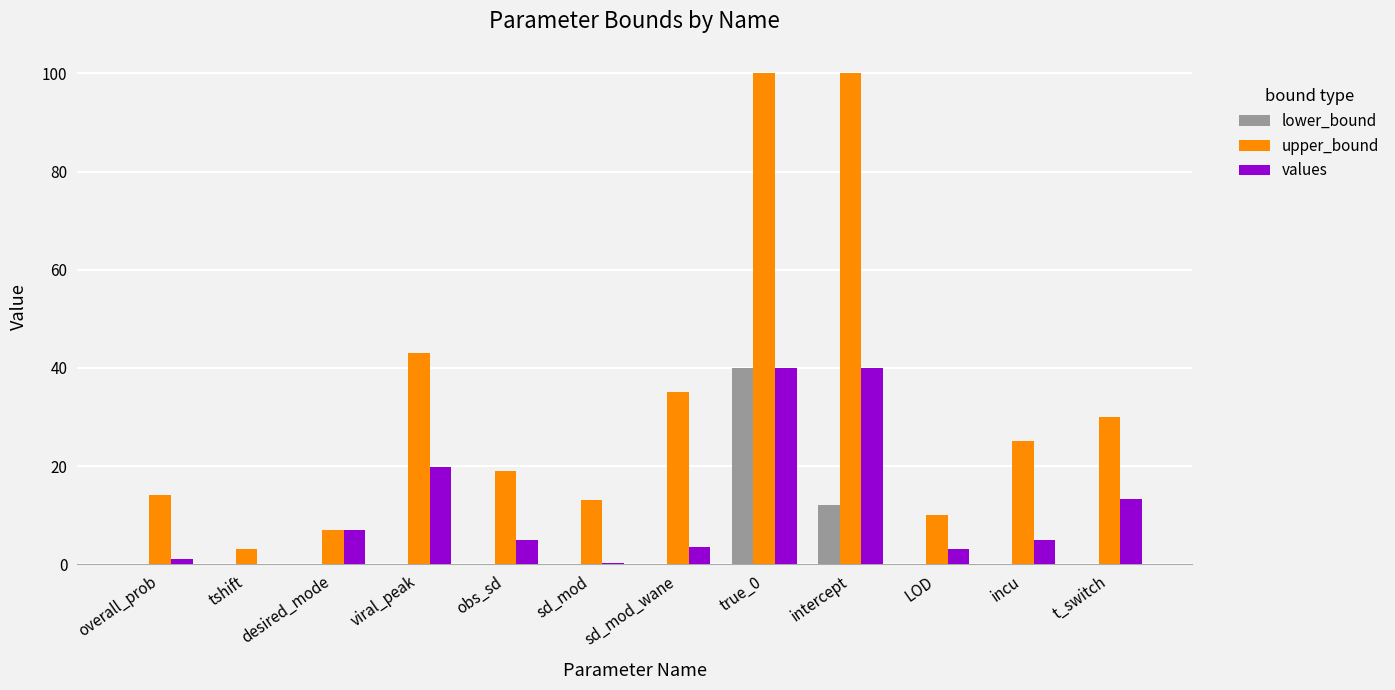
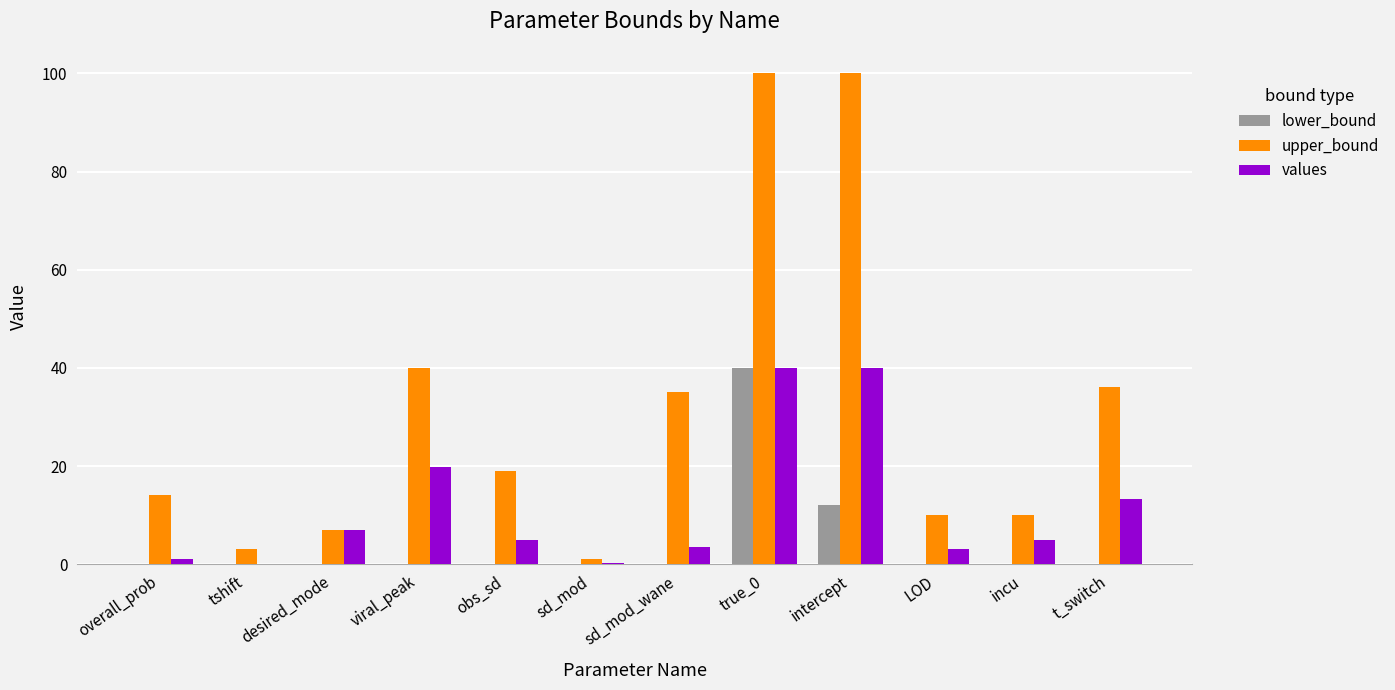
upper_bound, viral_peak: 43 -> 40
upper_bound, sd_mod: 13 -> 1
upper_bound, incu: 25 -> 10
upper_bound, t_switch: 30 -> 36
